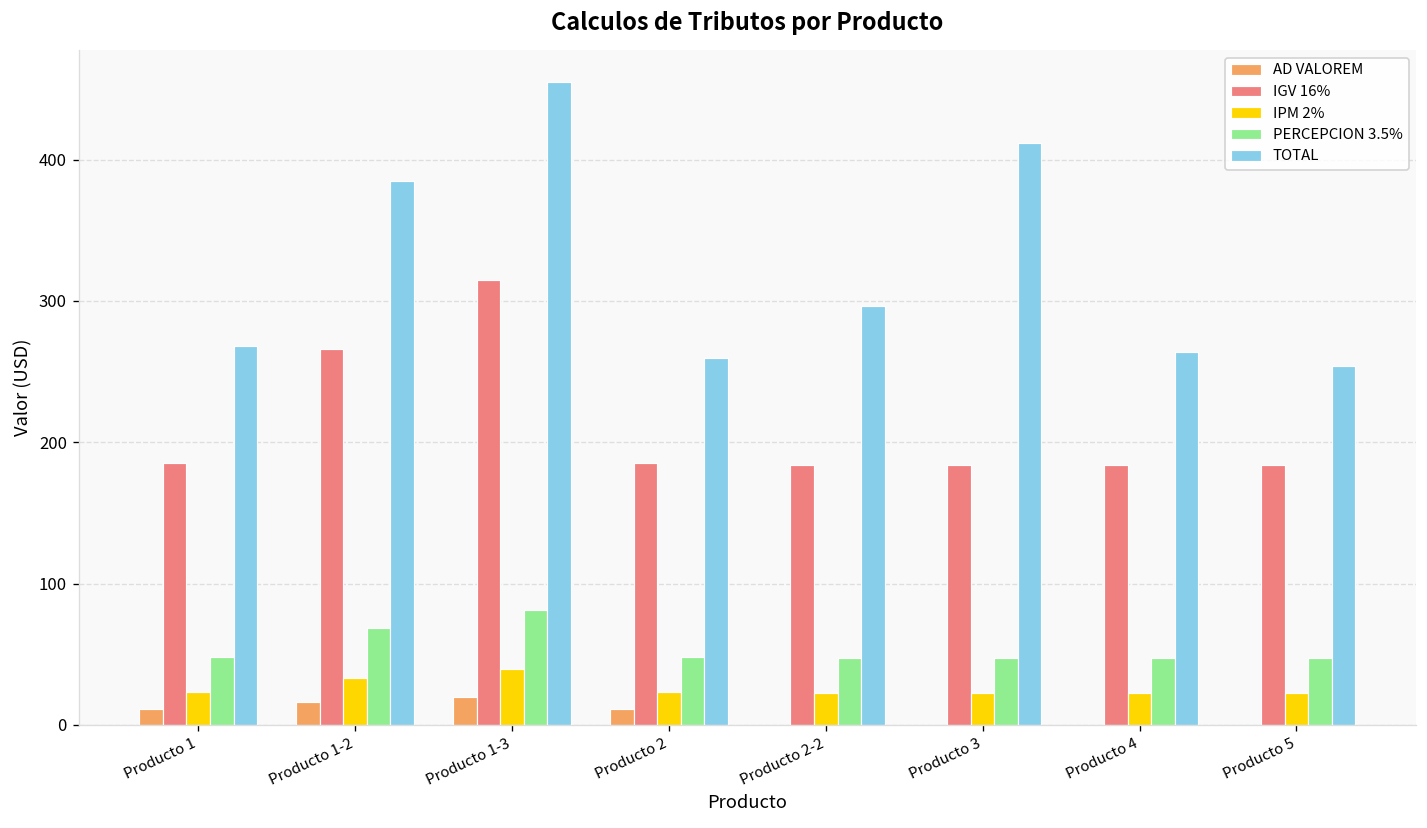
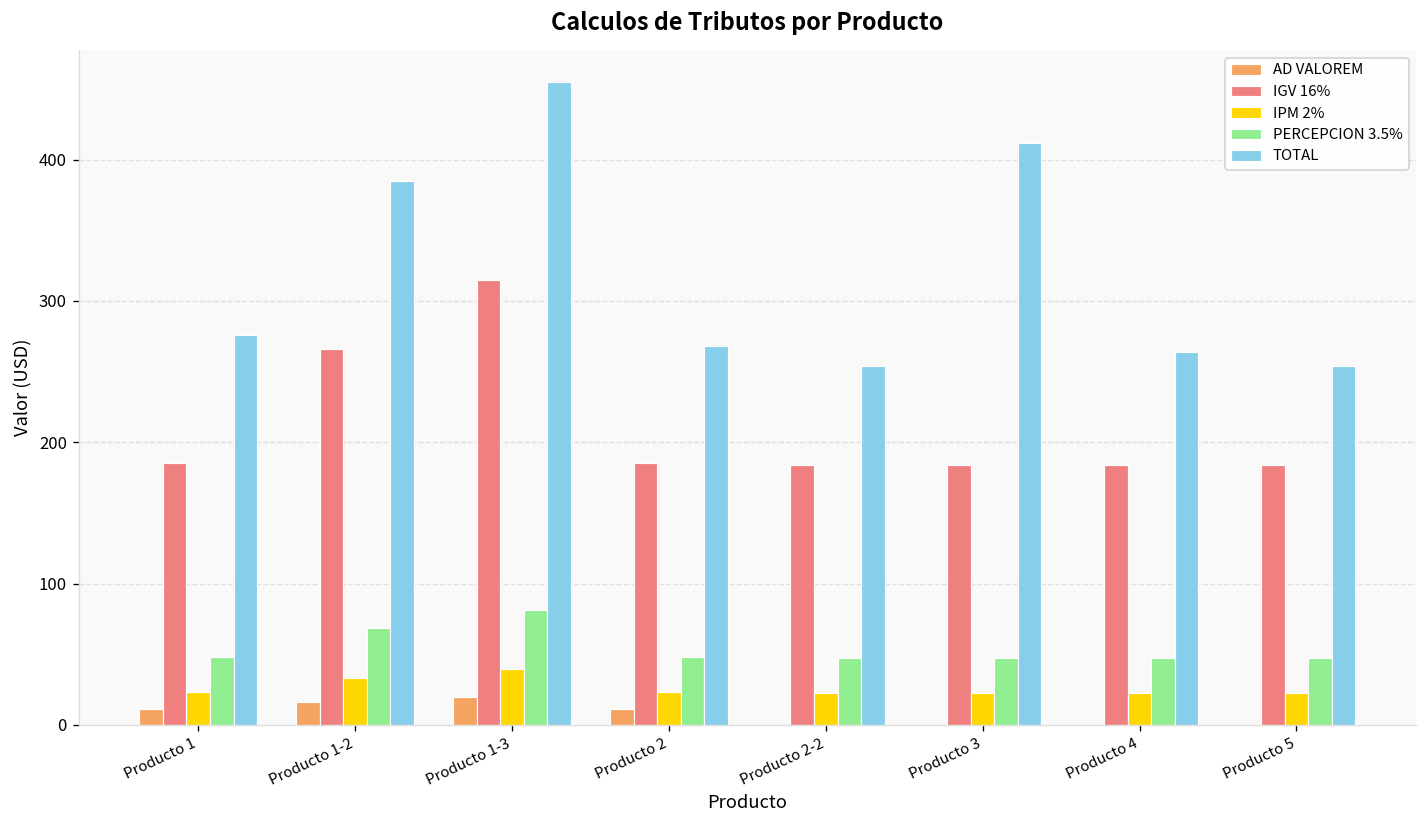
TOTAL, Producto 1: 268 -> 276
TOTAL, Producto 2: 260 -> 268
TOTAL, Producto 2-2: 296 -> 254
